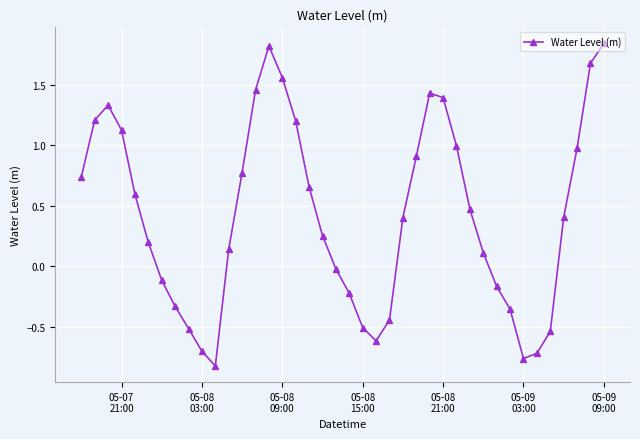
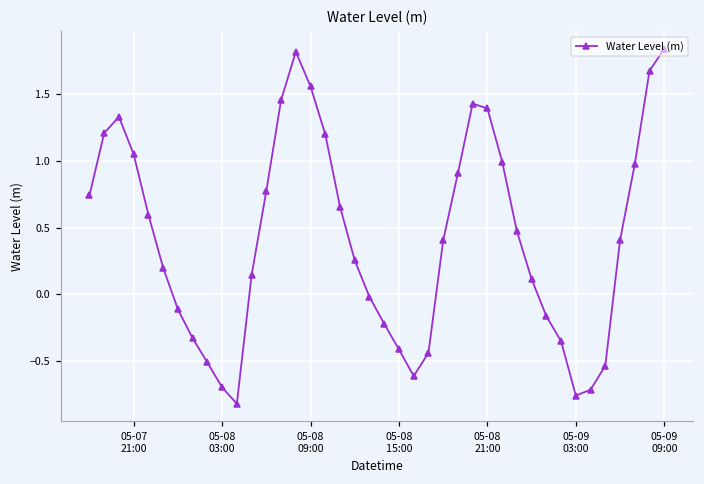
05-07 21:00: 1.13 -> 1.05
05-08 15:00: -0.51 -> -0.42
